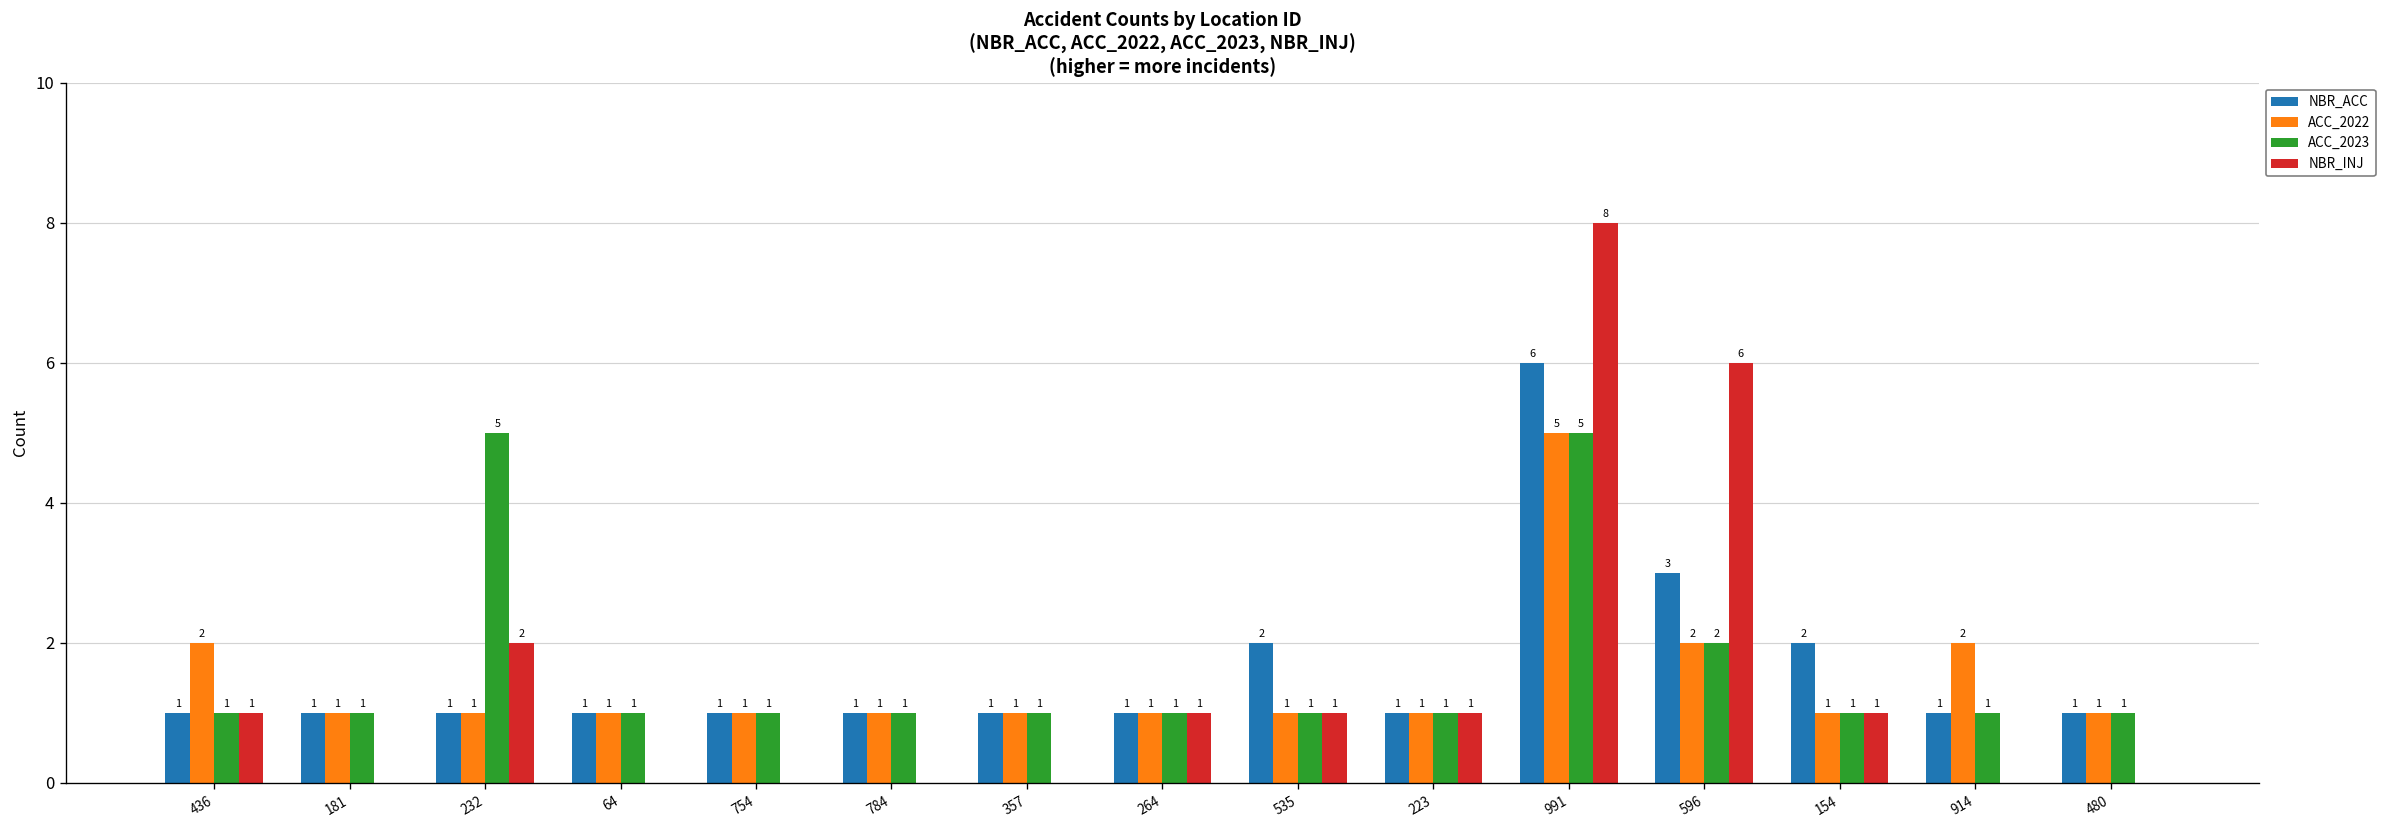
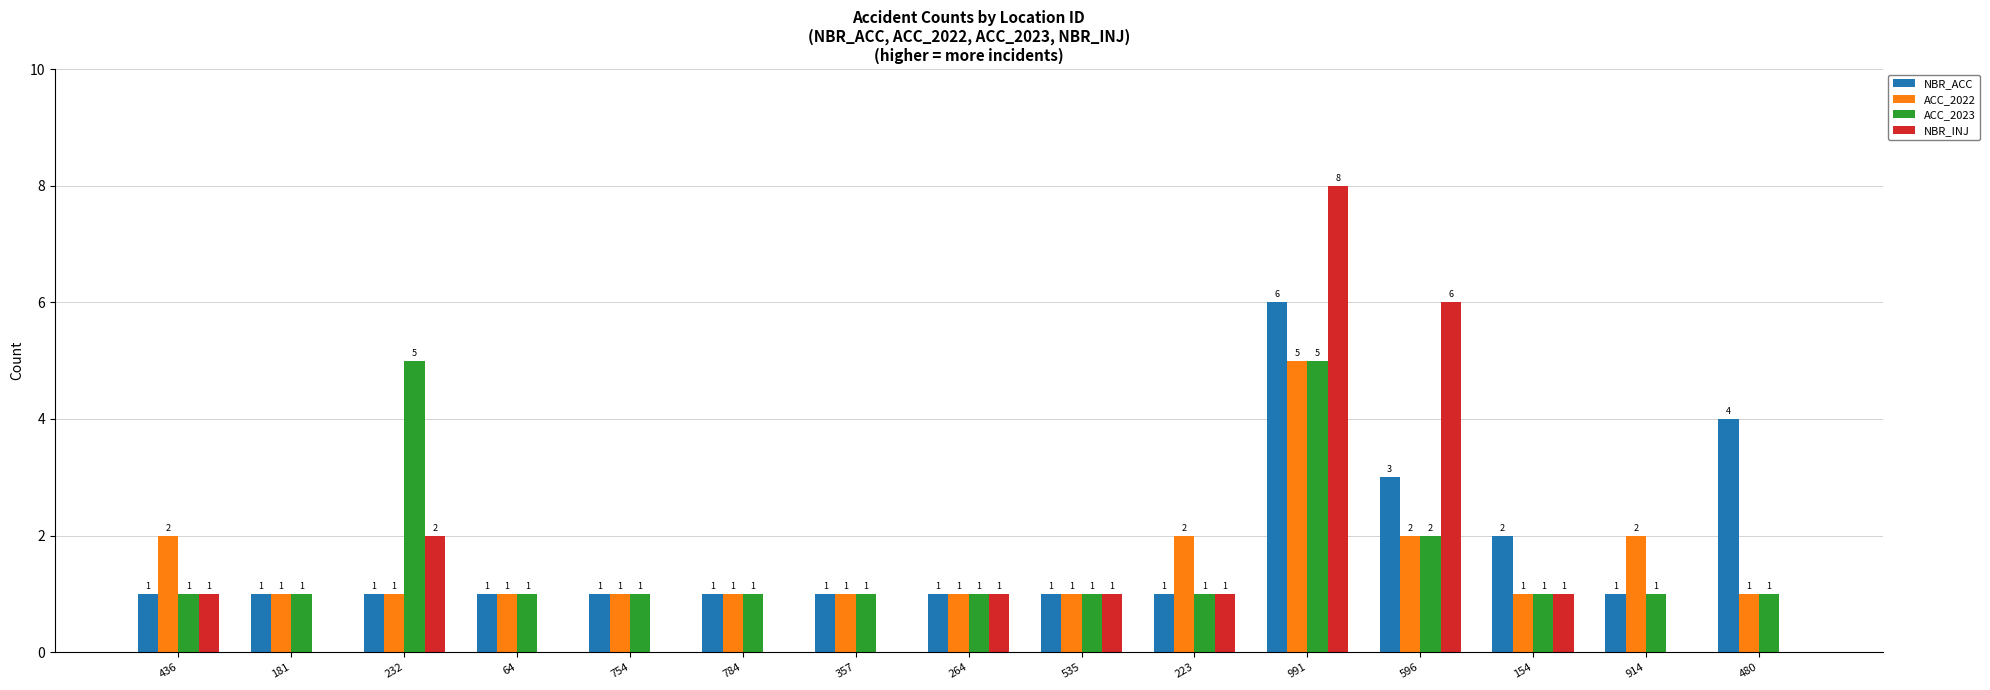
NBR_ACC, 535: 2 -> 1
ACC_2022, 223: 1 -> 2
NBR_ACC, 480: 1 -> 4
